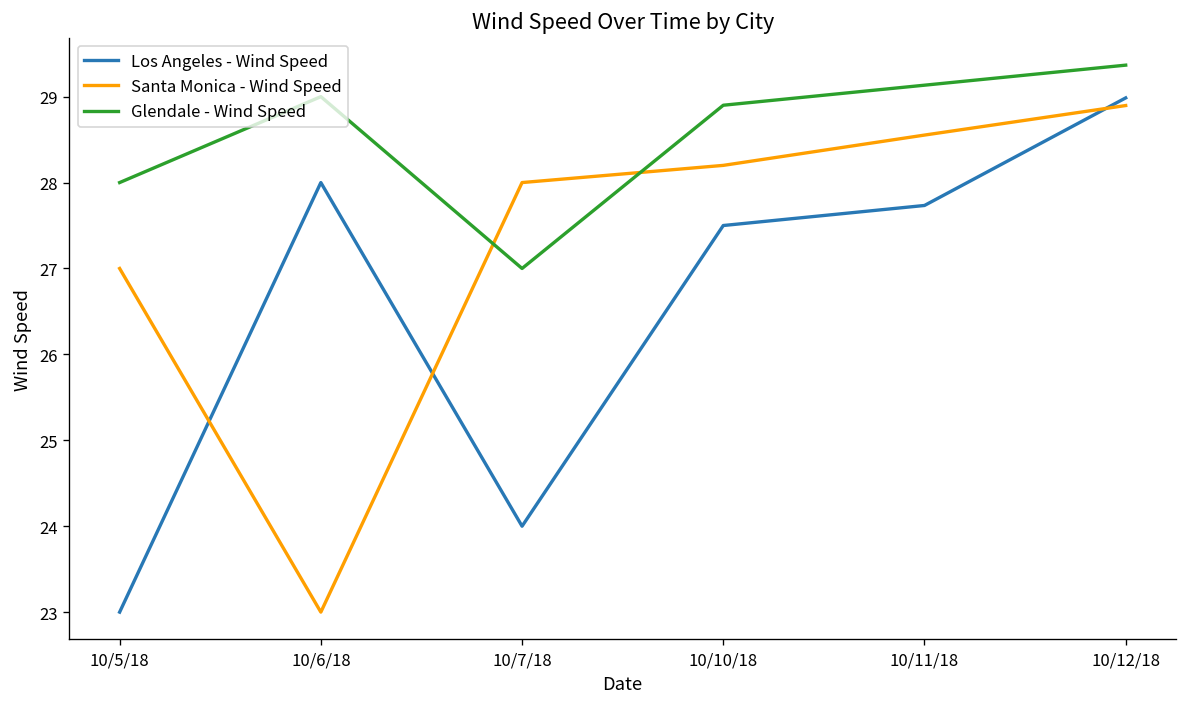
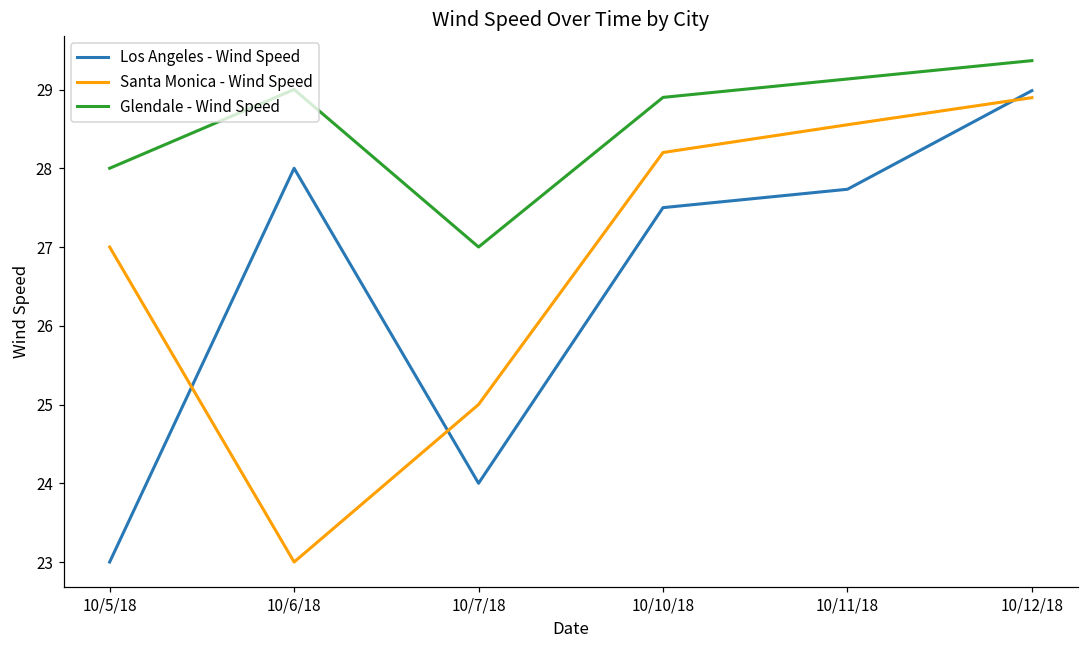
Santa Monica - Wind Speed, 10/7/18: 28 -> 25
